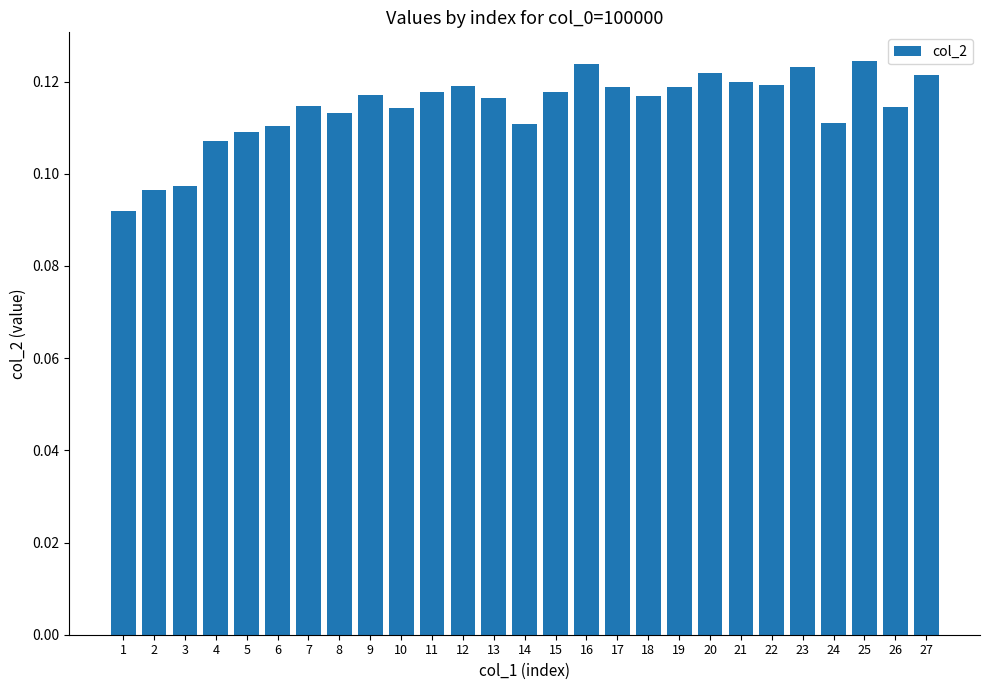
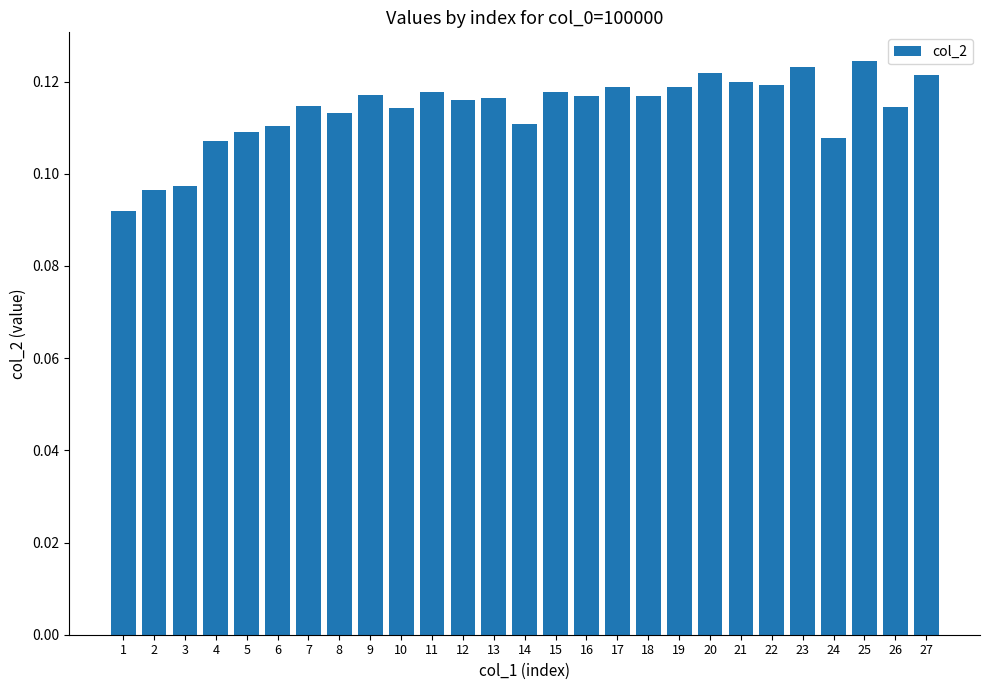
12: 0.119 -> 0.116
16: 0.124 -> 0.117
24: 0.111 -> 0.108
